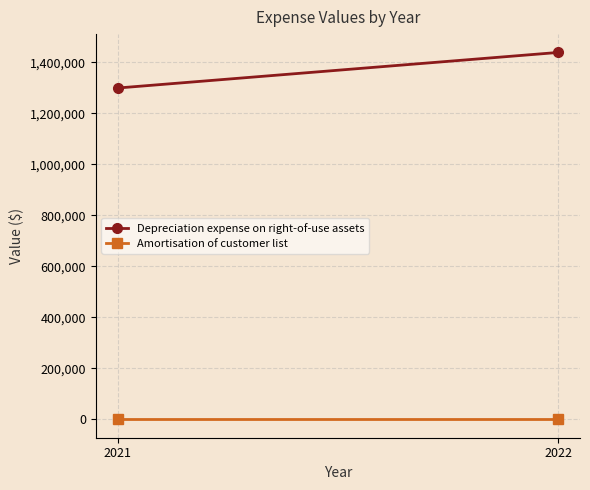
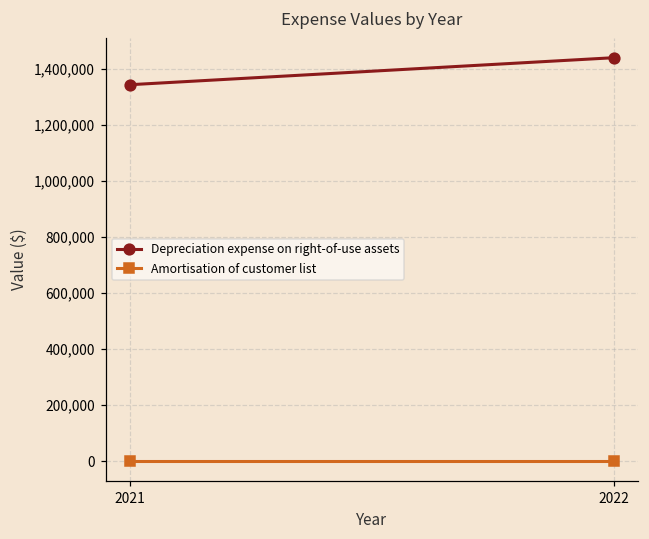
Depreciation expense on right-of-use assets, 2021: 1,300,000 -> 1,340,000
